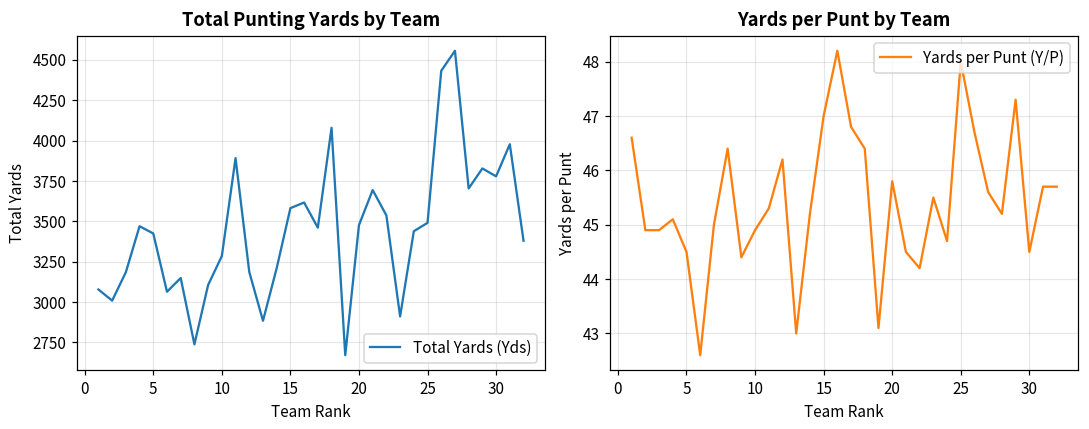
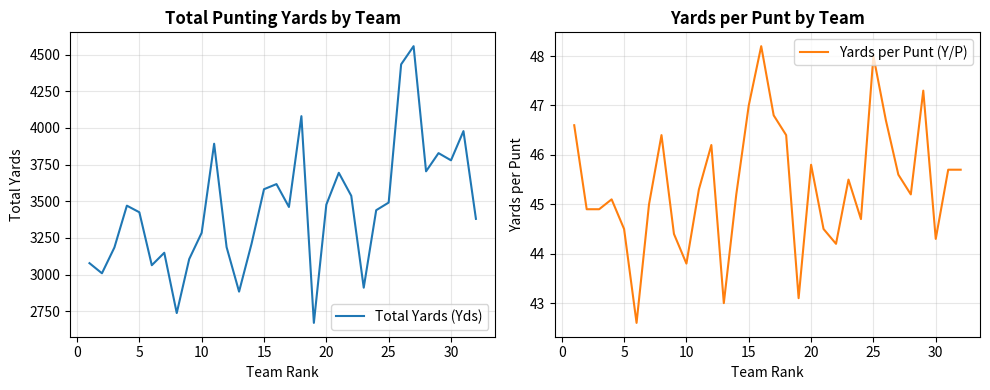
Yards per Punt by Team, 10: 44.9 -> 43.8
Yards per Punt by Team, 30: 44.5 -> 44.3
